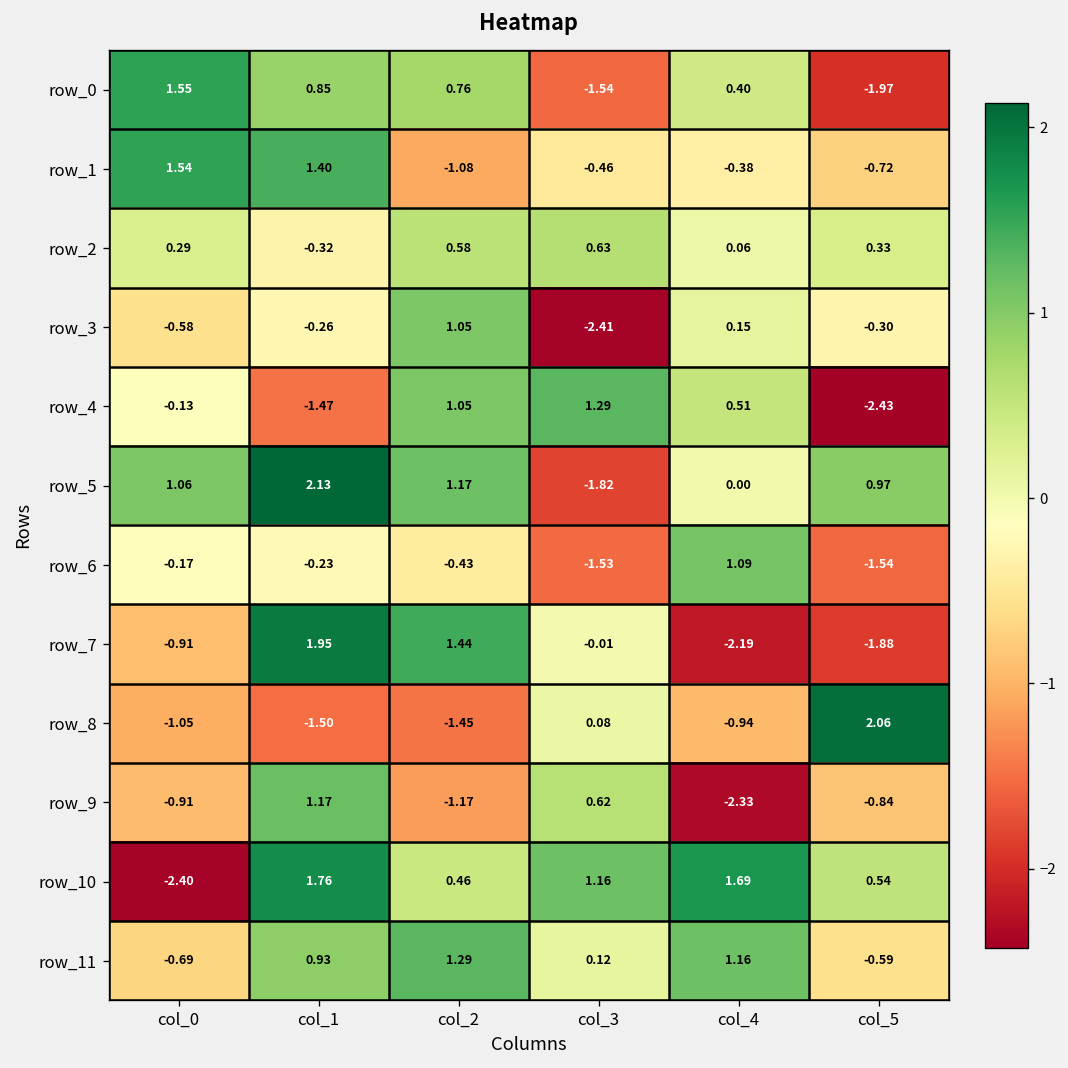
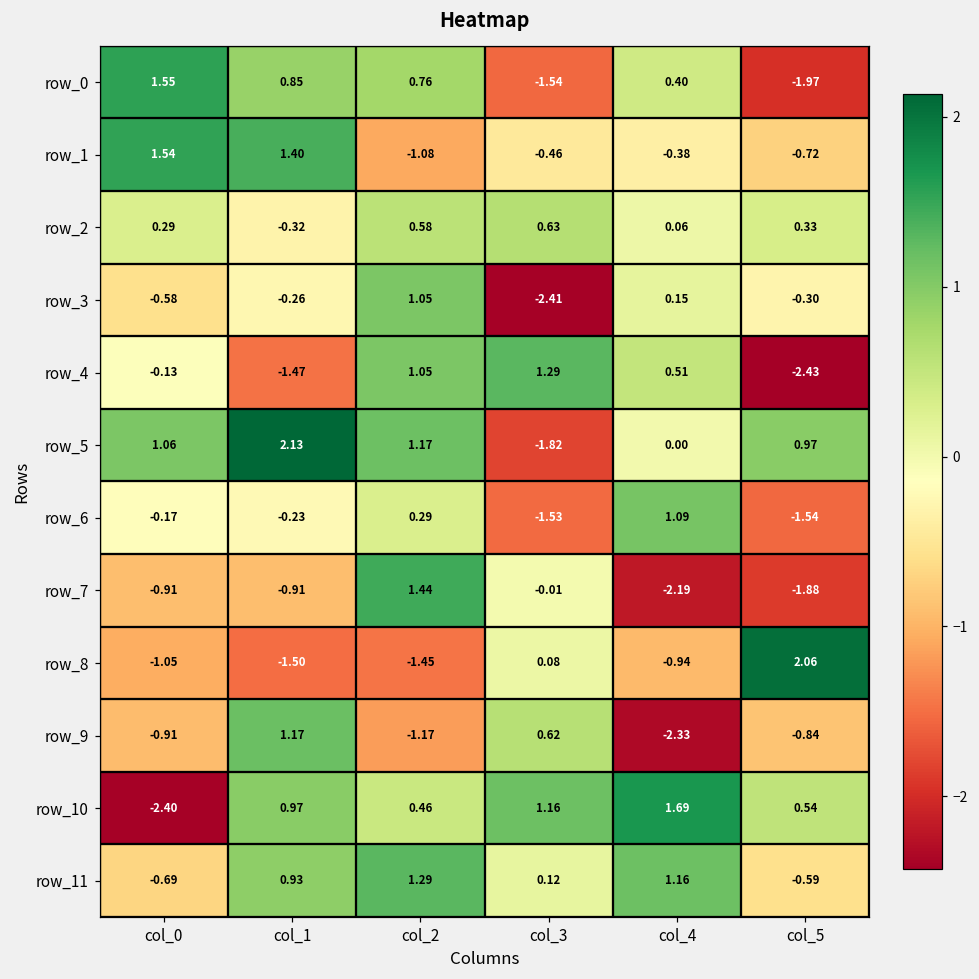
row_6, col_2: -0.43 -> 0.29
row_7, col_1: 1.95 -> -0.91
row_10, col_1: 1.76 -> 0.97
